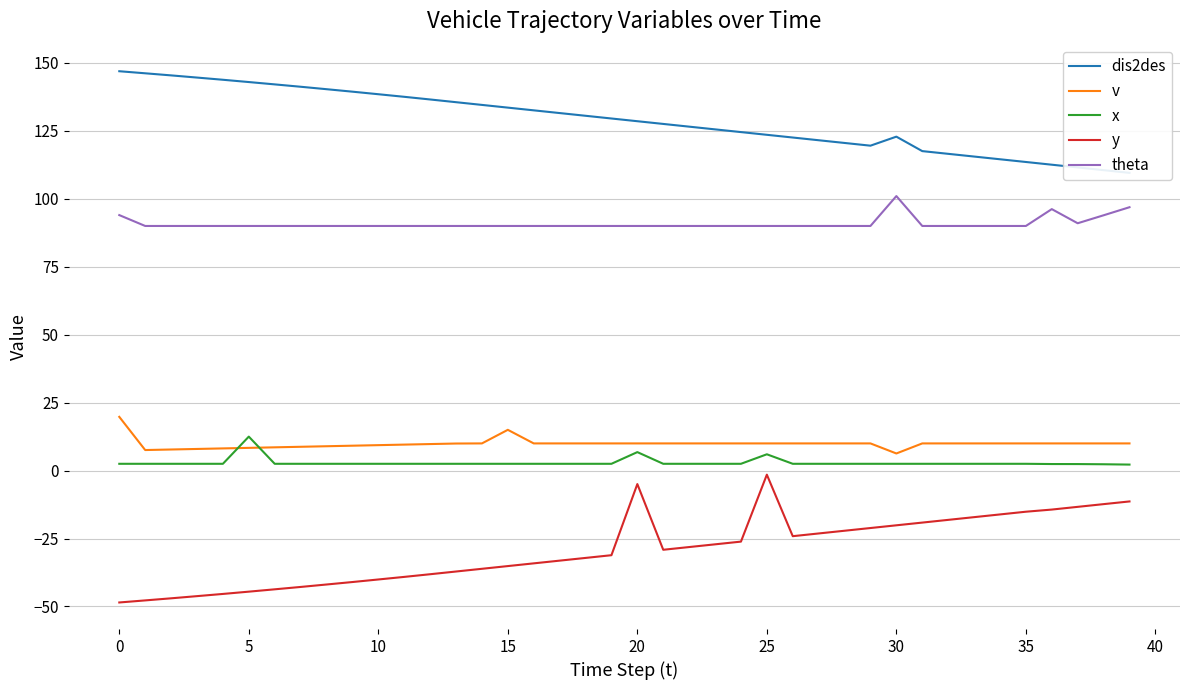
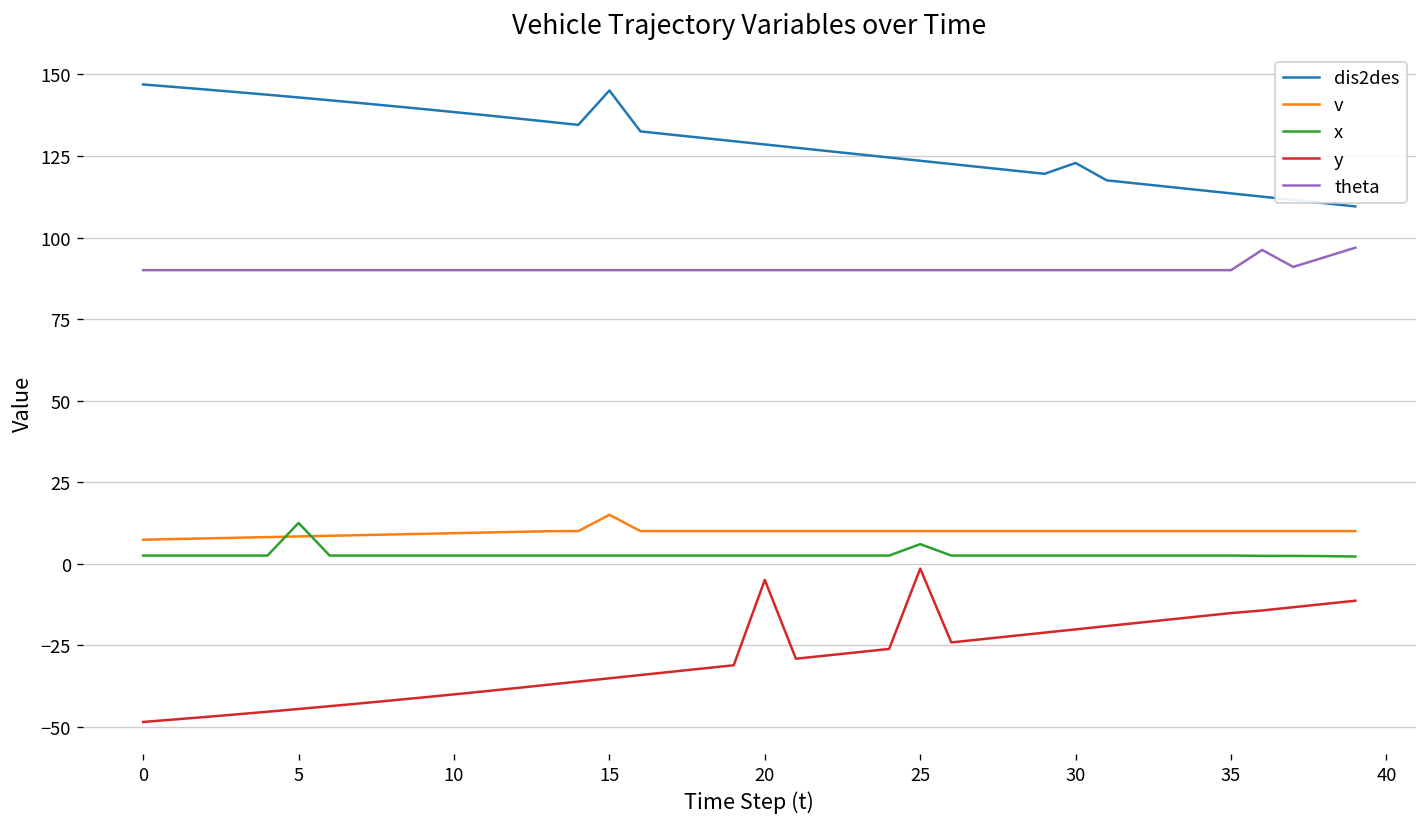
v, 0: 20 -> 7
theta, 0: 94 -> 90
dis2des, 15: 134 -> 145
x, 20: 7 -> 3
v, 30: 6 -> 10
theta, 30: 101 -> 90
